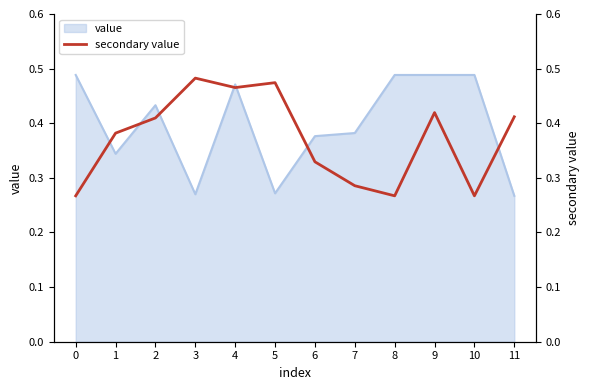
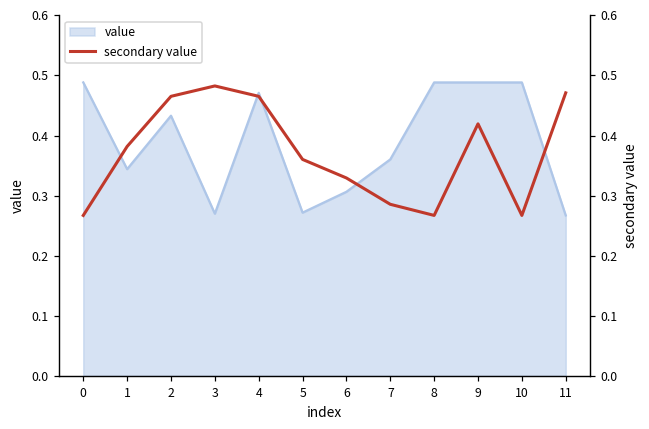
value, 6: 0.38 -> 0.31
value, 7: 0.38 -> 0.36
secondary value, 2: 0.41 -> 0.47
secondary value, 5: 0.47 -> 0.36
secondary value, 11: 0.41 -> 0.47
